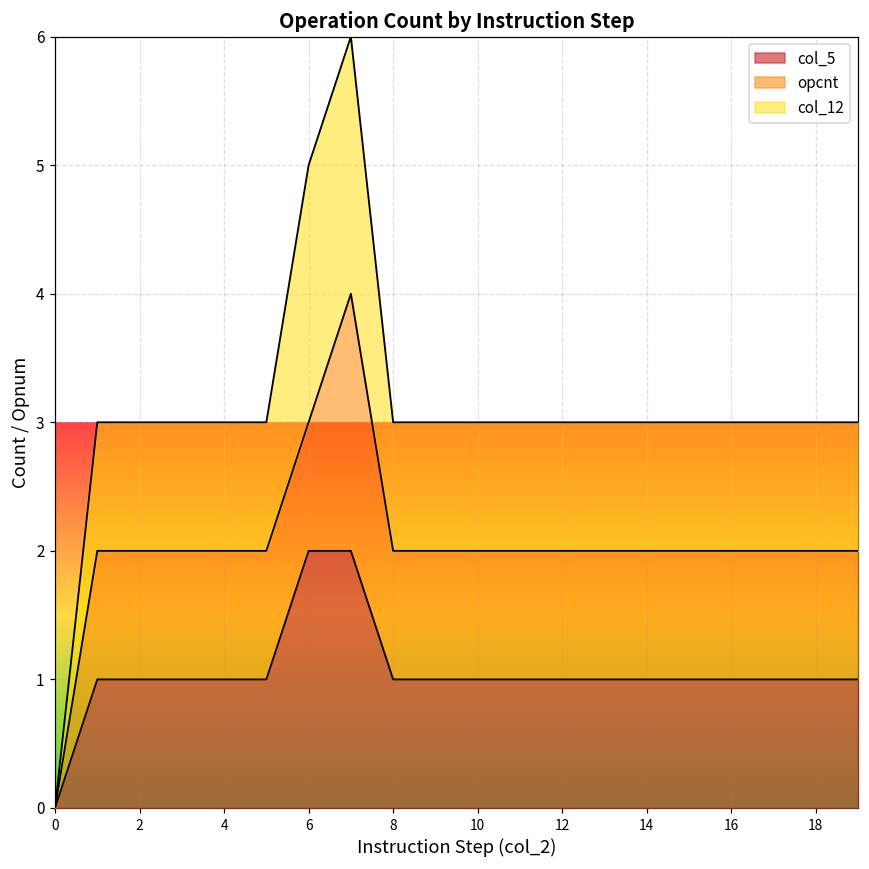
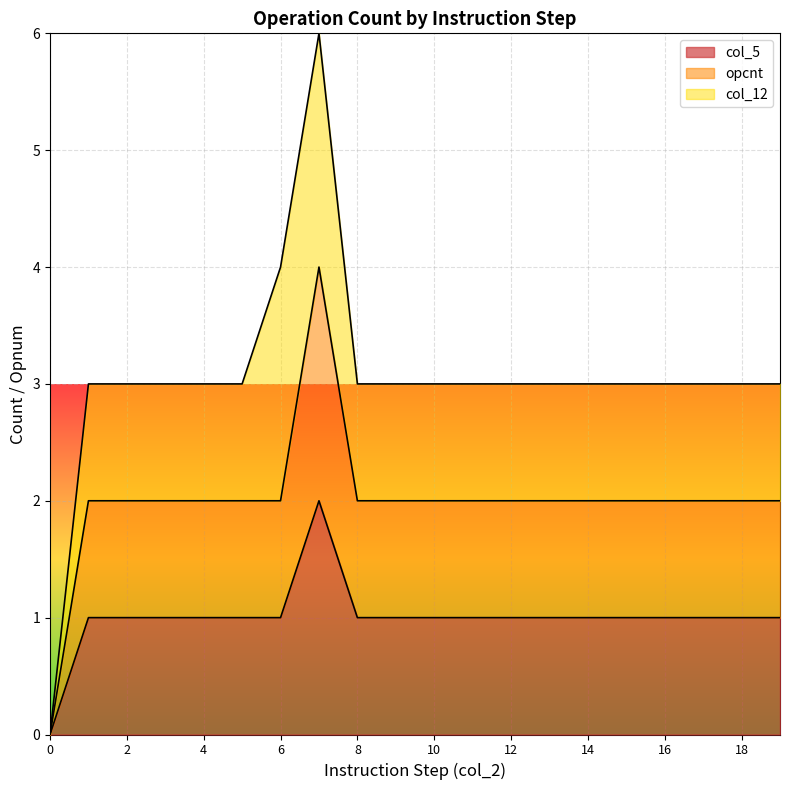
col_5, 6: 2 -> 1
